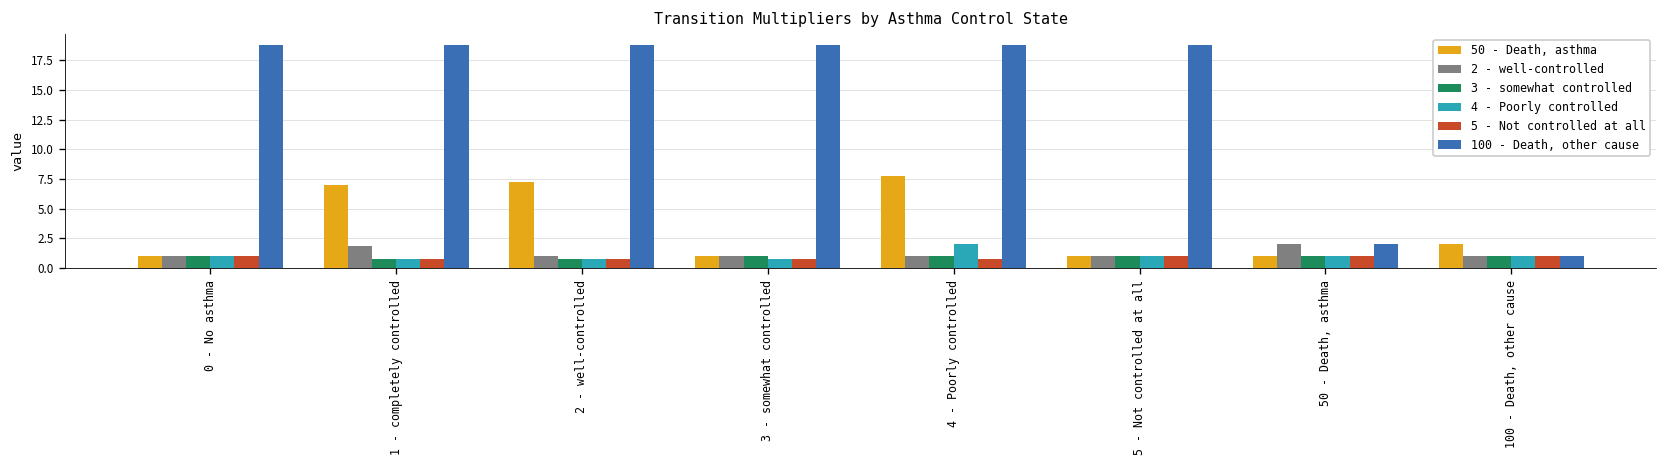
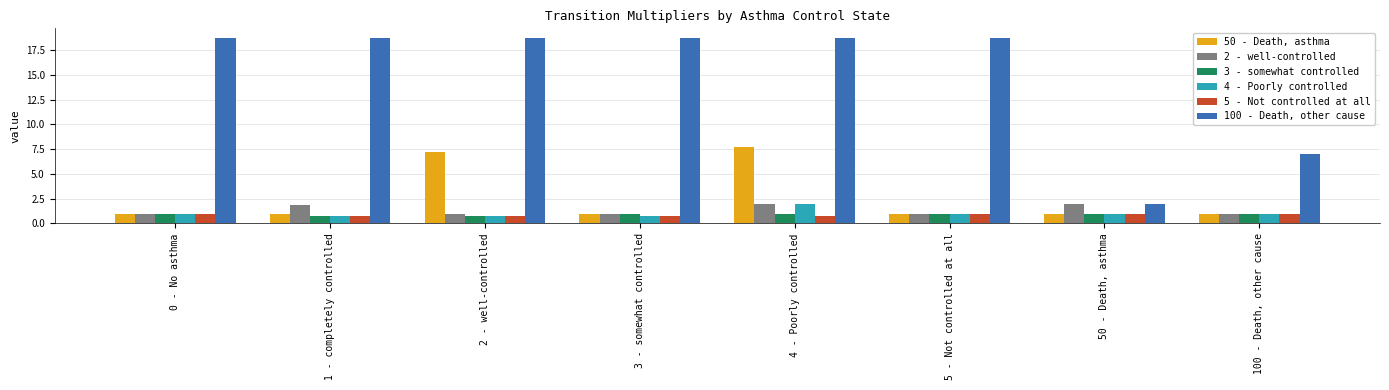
50 - Death, asthma, 1 - completely controlled: 7 -> 1
2 - well-controlled, 4 - Poorly controlled: 1 -> 2
50 - Death, asthma, 100 - Death, other cause: 2 -> 1
100 - Death, other cause, 100 - Death, other cause: 1 -> 7
